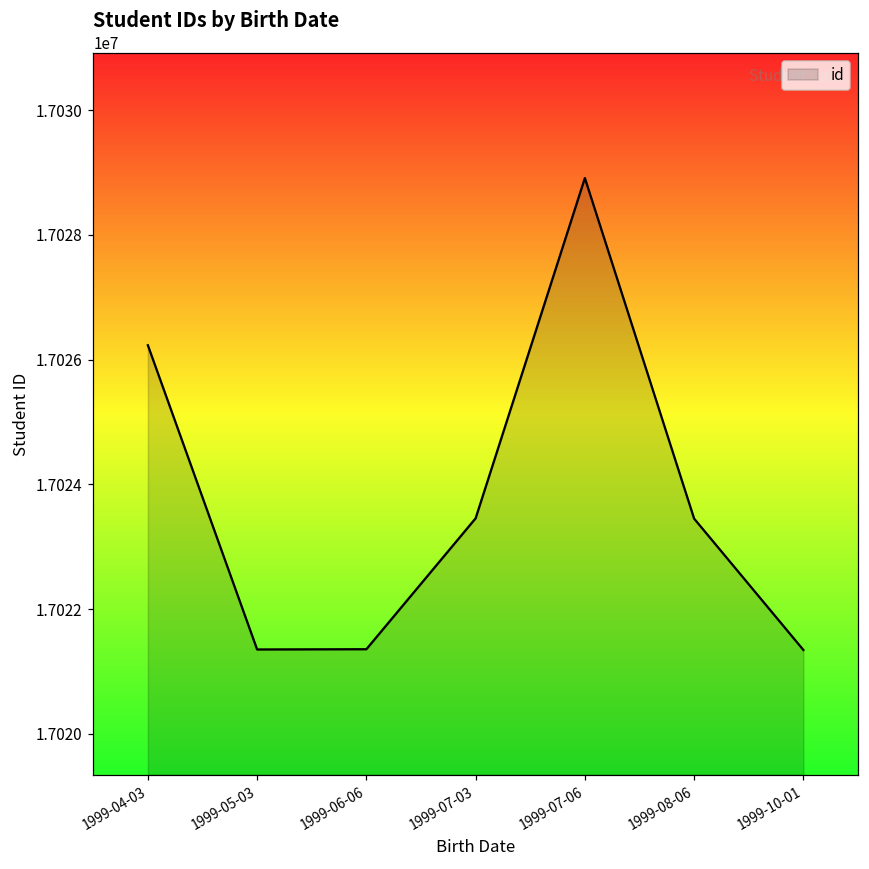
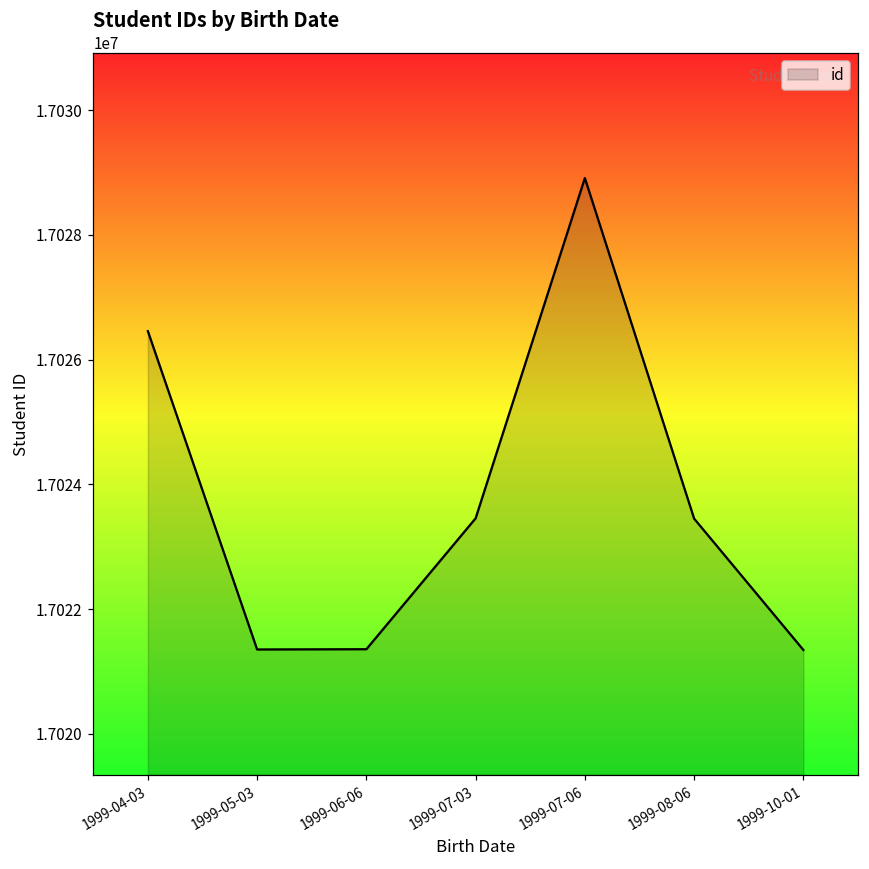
1999-04-03: 17026200 -> 17026500
